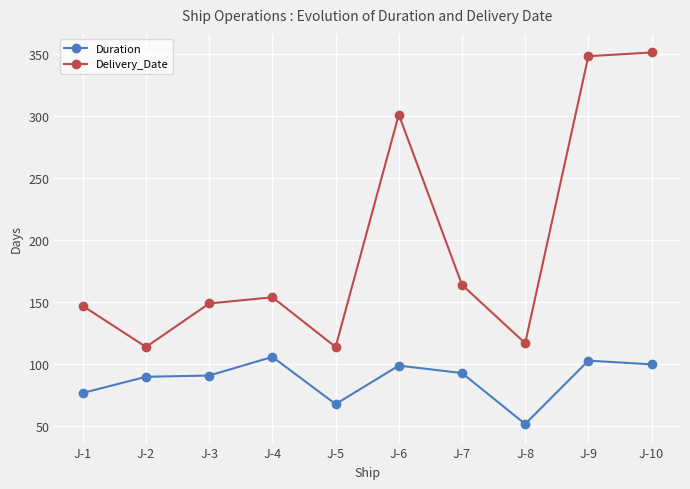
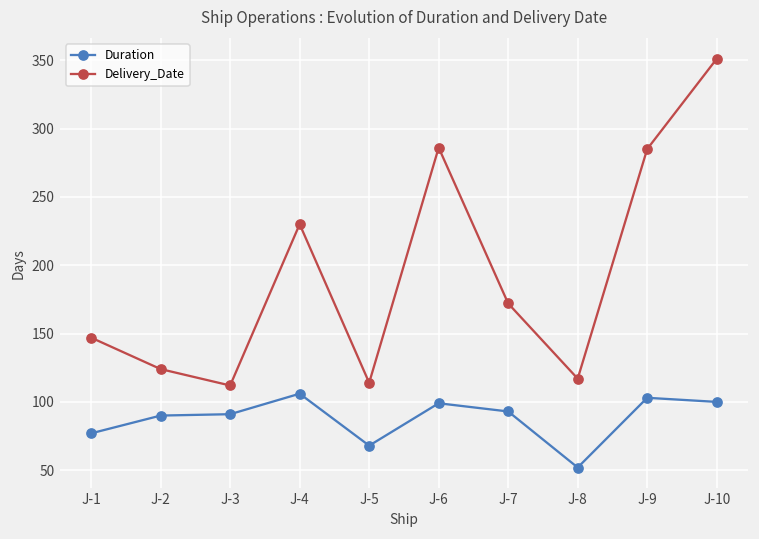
Delivery_Date, J-2: 114 -> 124
Delivery_Date, J-3: 149 -> 112
Delivery_Date, J-4: 154 -> 230
Delivery_Date, J-6: 301 -> 286
Delivery_Date, J-7: 164 -> 172
Delivery_Date, J-9: 348 -> 285
